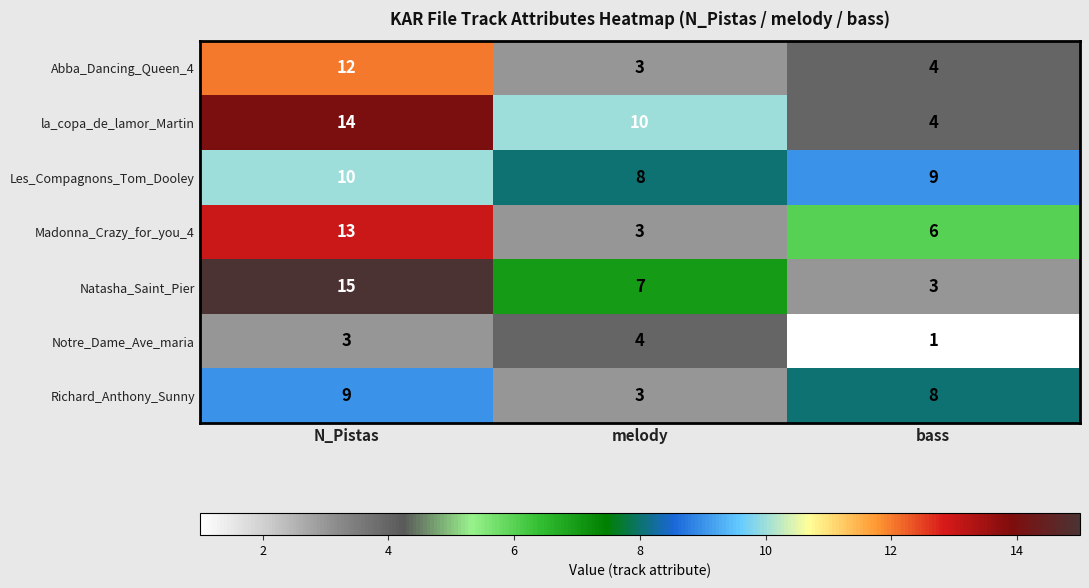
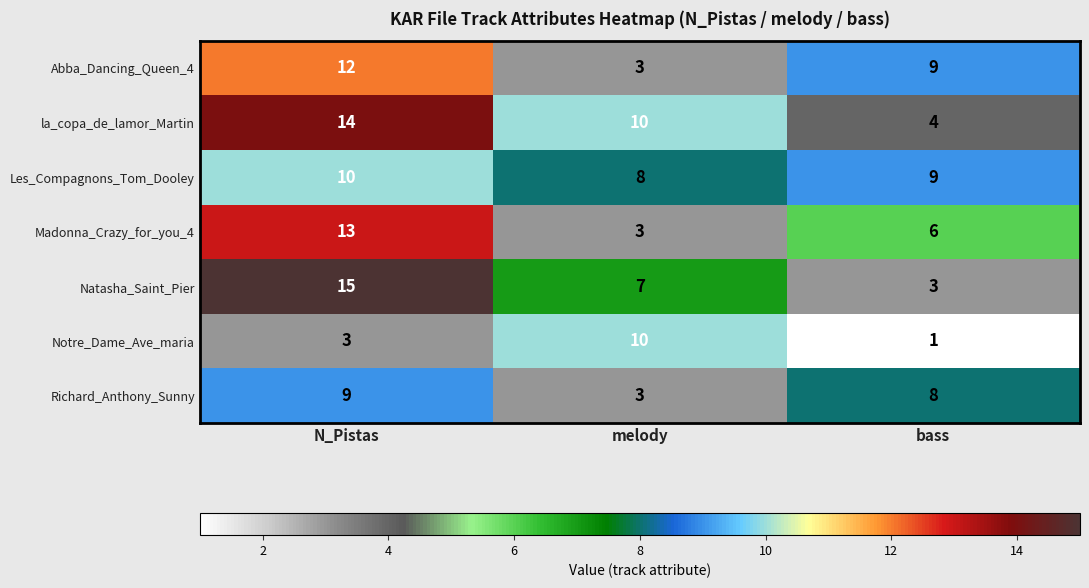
Abba_Dancing_Queen_4, bass: 4 -> 9
Notre_Dame_Ave_maria, melody: 4 -> 10
